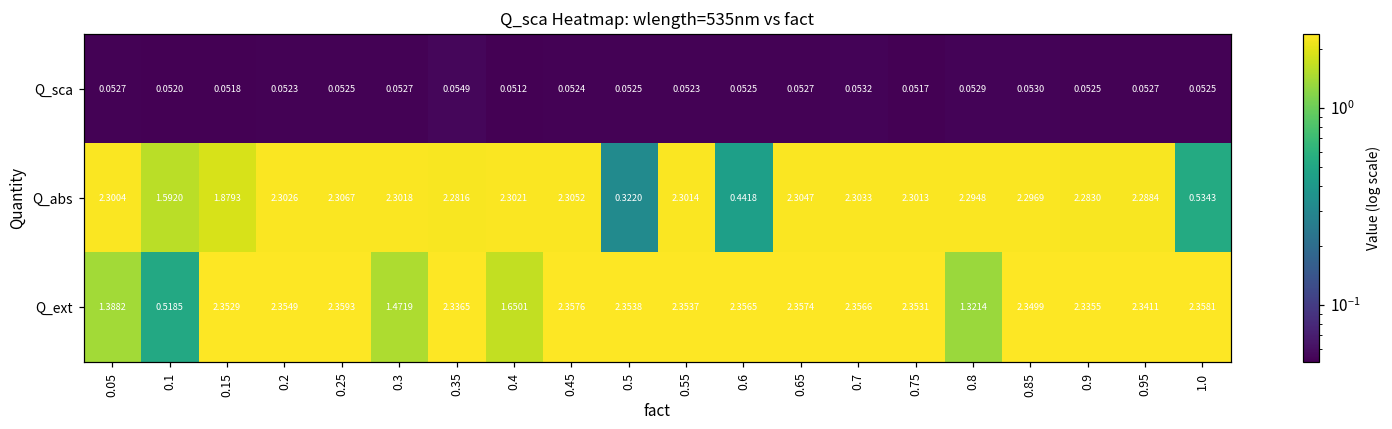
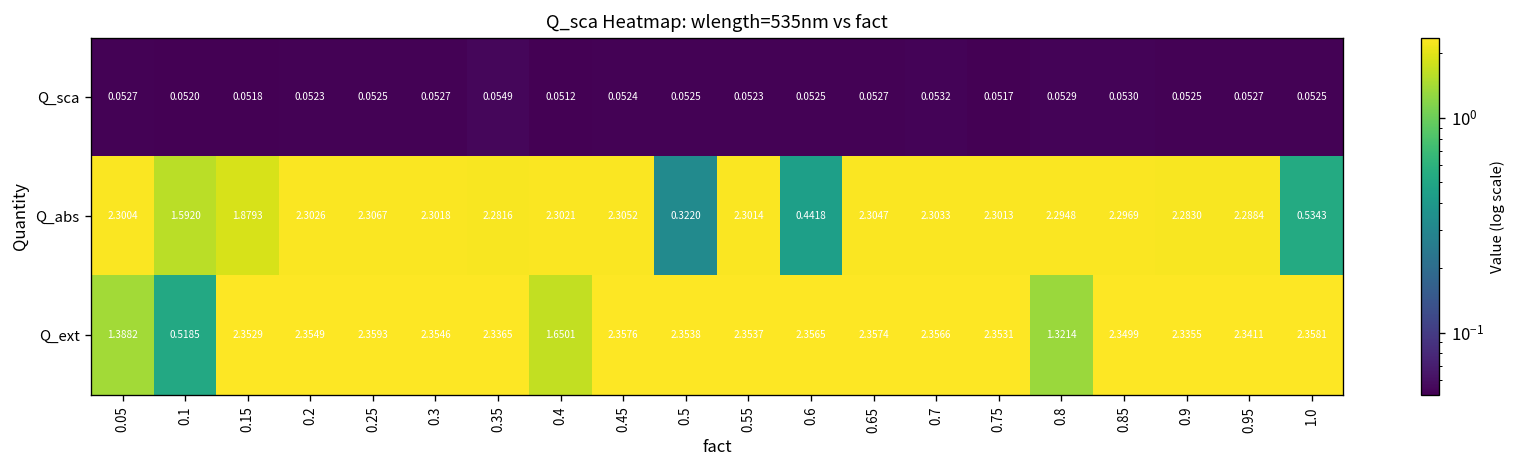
Q_ext, 0.3: 1.4719 -> 2.3546
